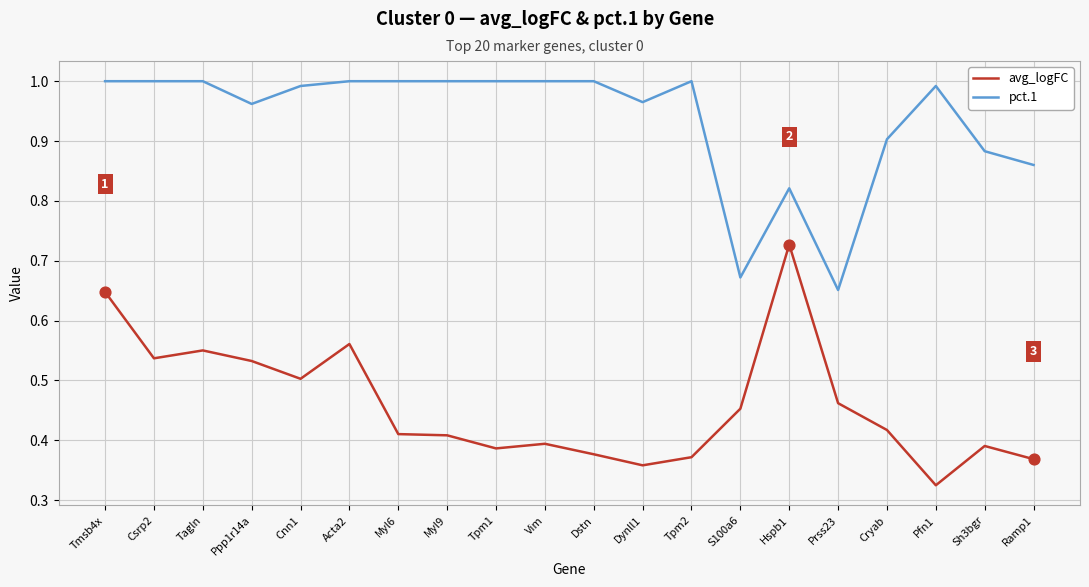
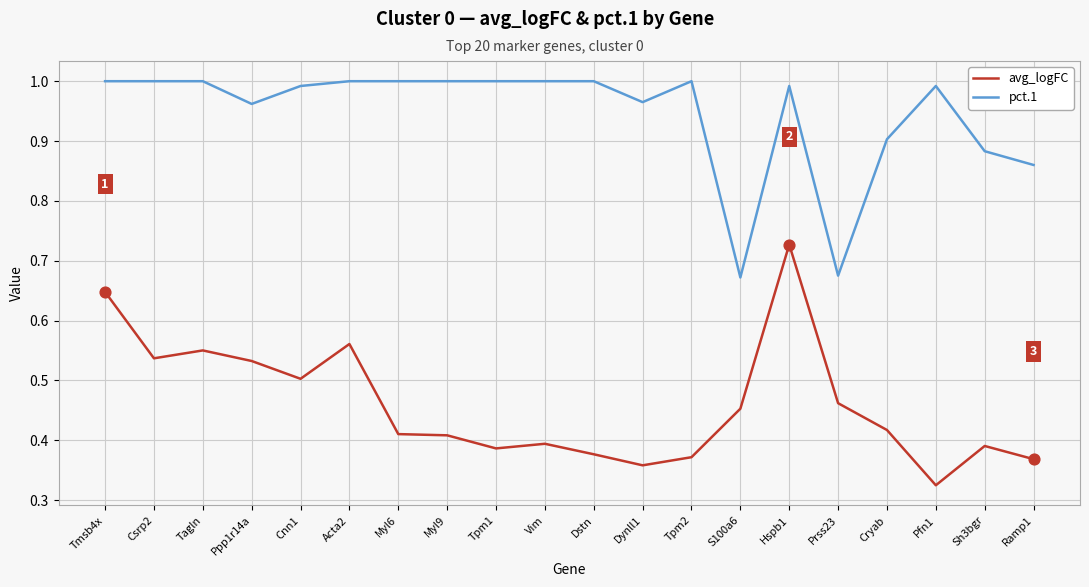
pct.1, Hspb1: 0.82 -> 0.99
pct.1, Prss23: 0.65 -> 0.68
